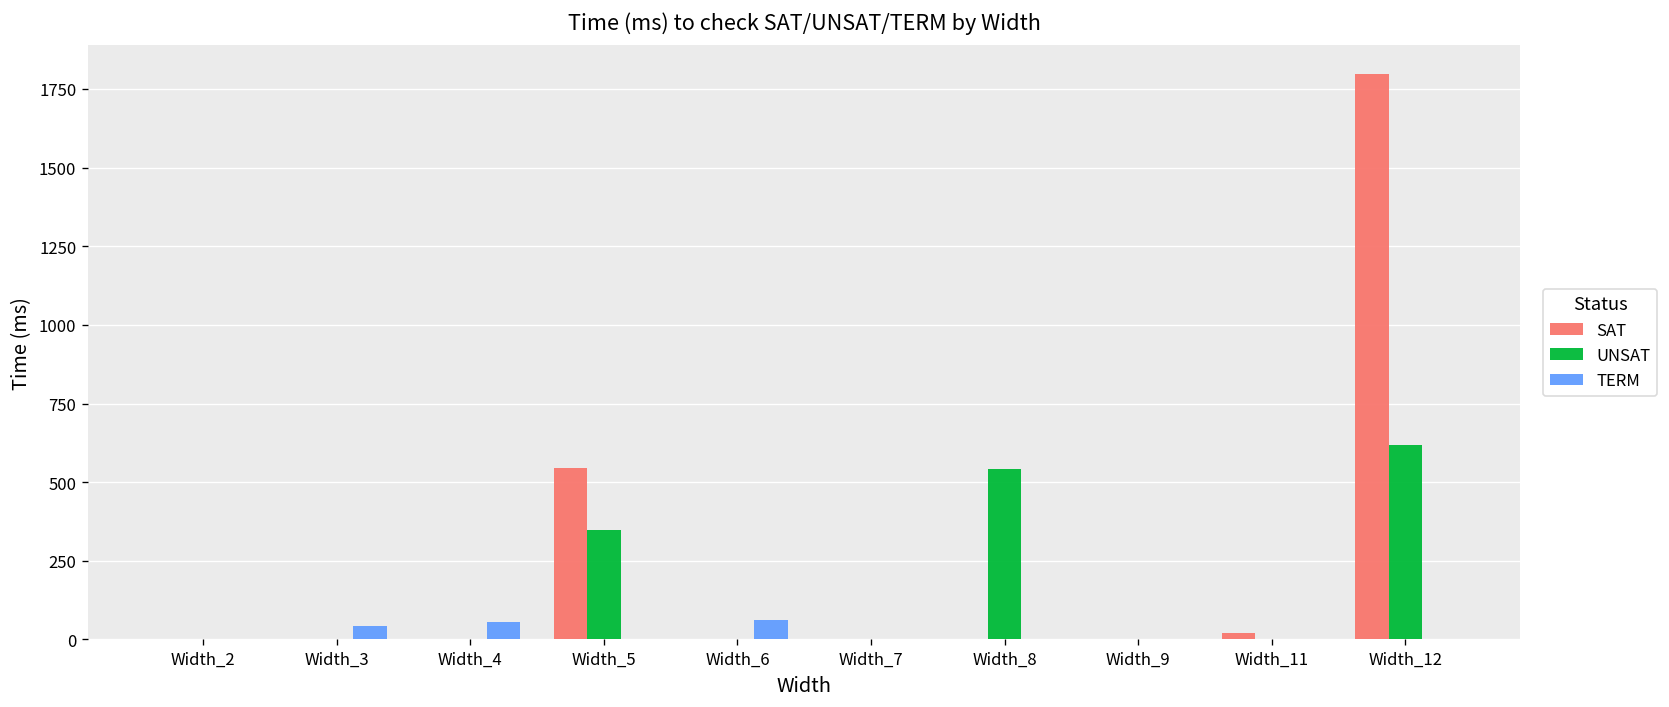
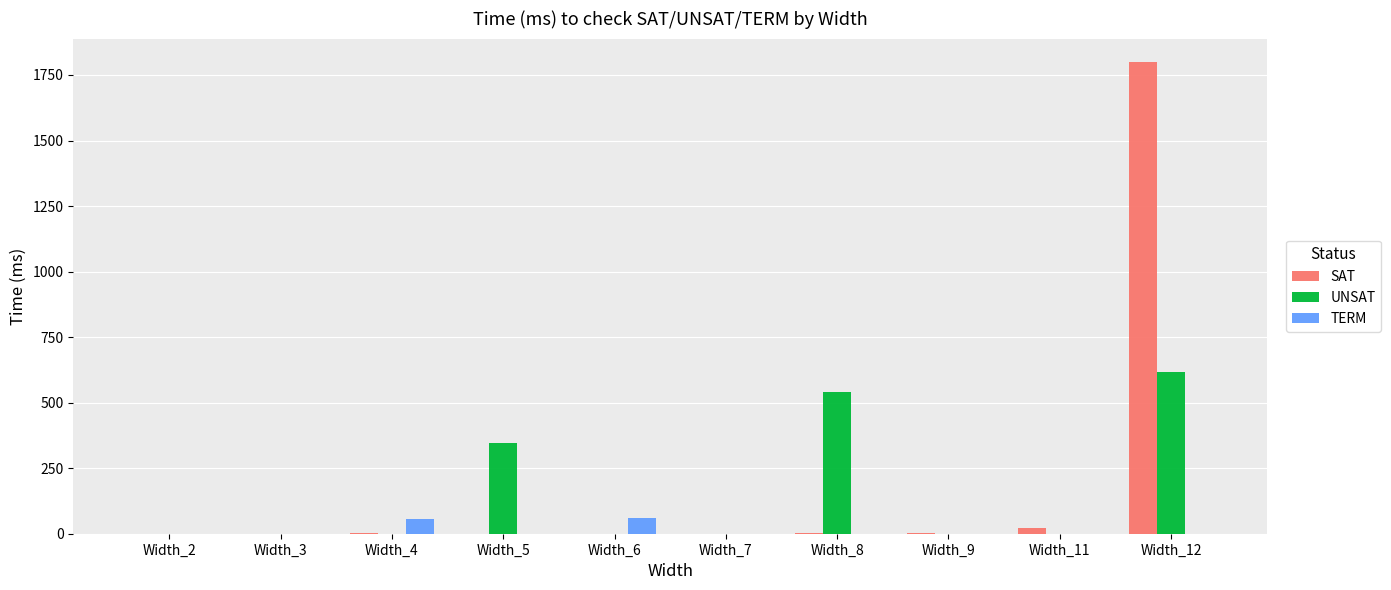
TERM, Width_3: 40 -> 0
SAT, Width_5: 540 -> 0
